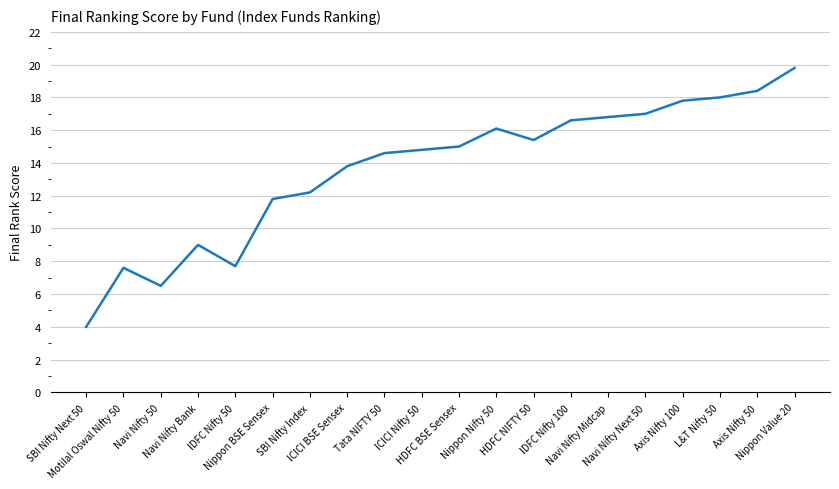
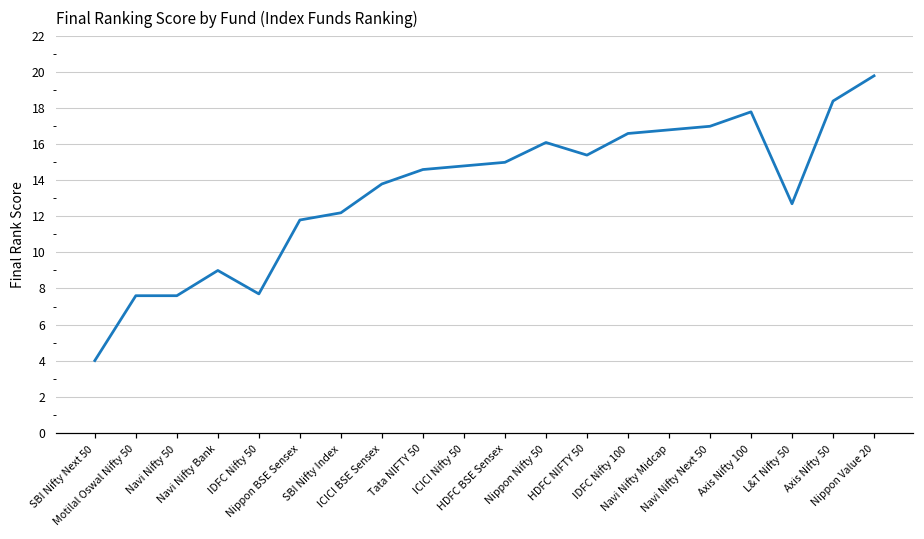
Navi Nifty 50: 6.5 -> 7.6
L&T Nifty 50: 18.0 -> 12.7
